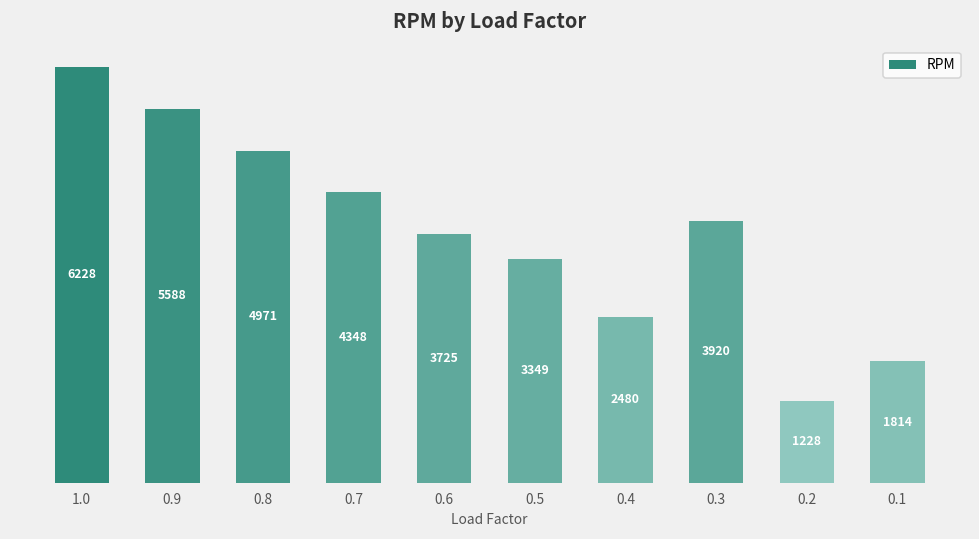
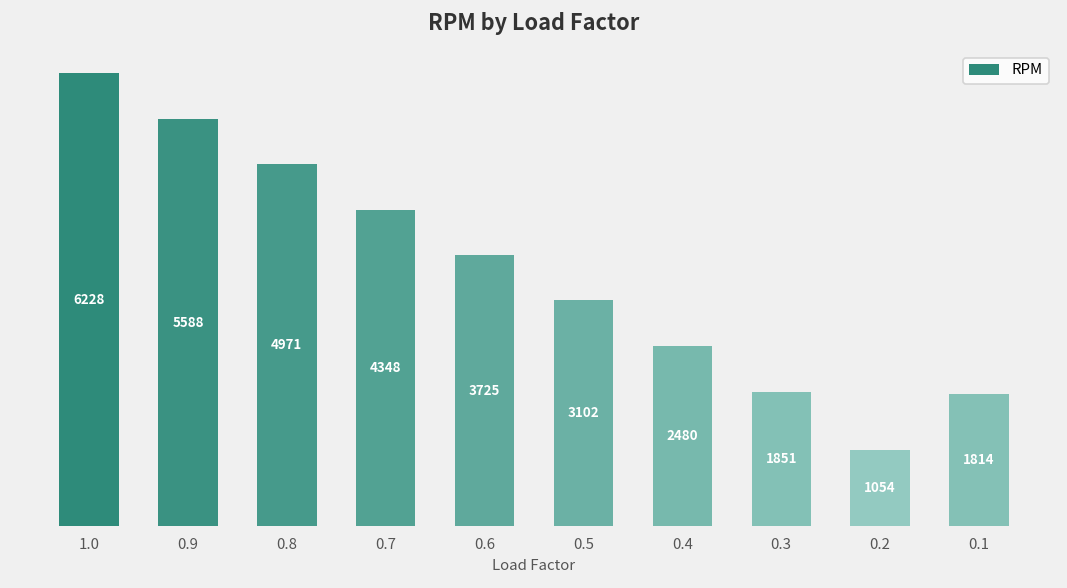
0.5: 3349 -> 3102
0.3: 3920 -> 1851
0.2: 1228 -> 1054
